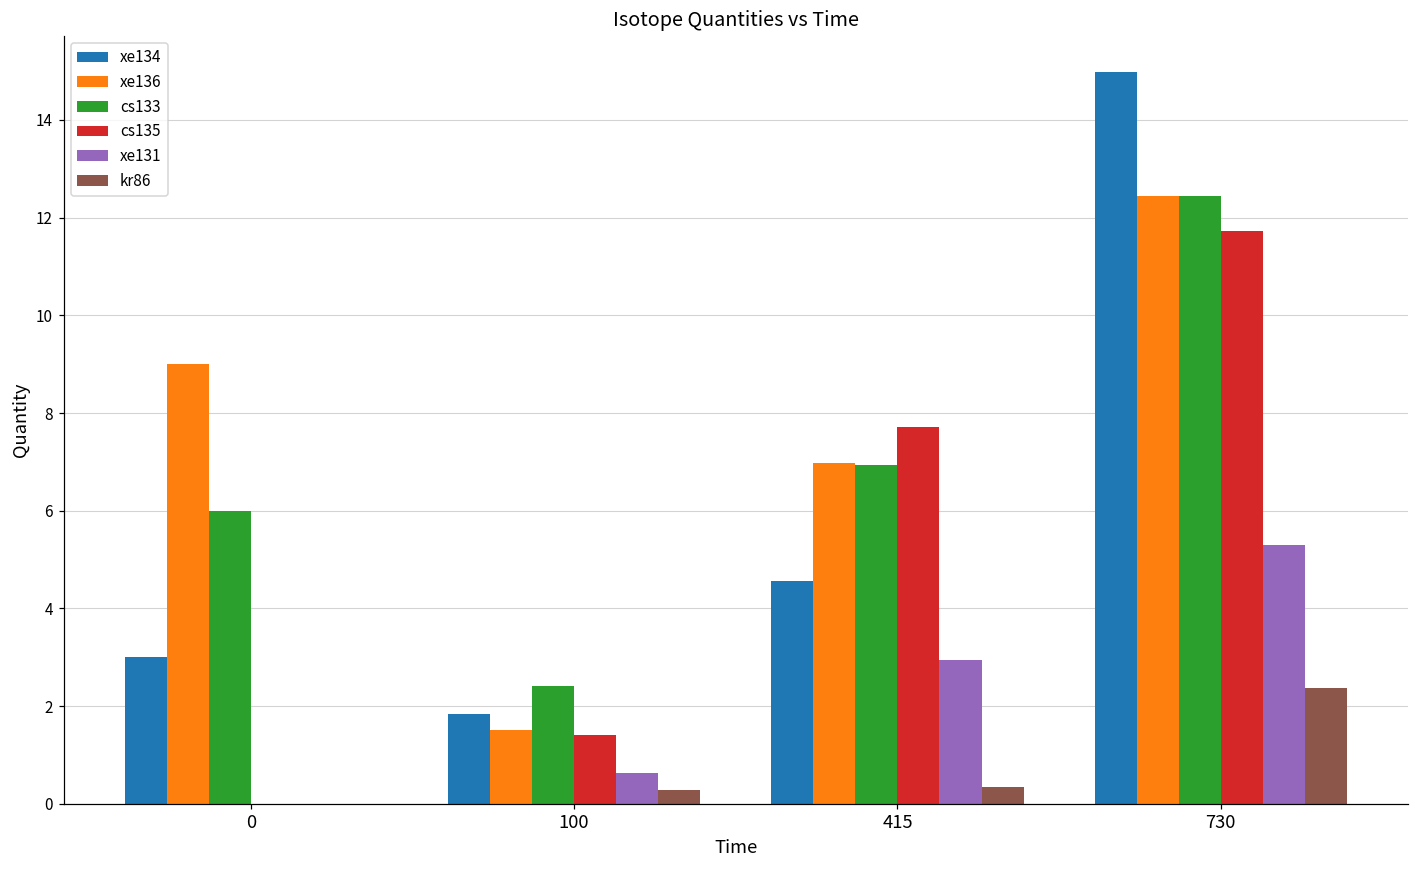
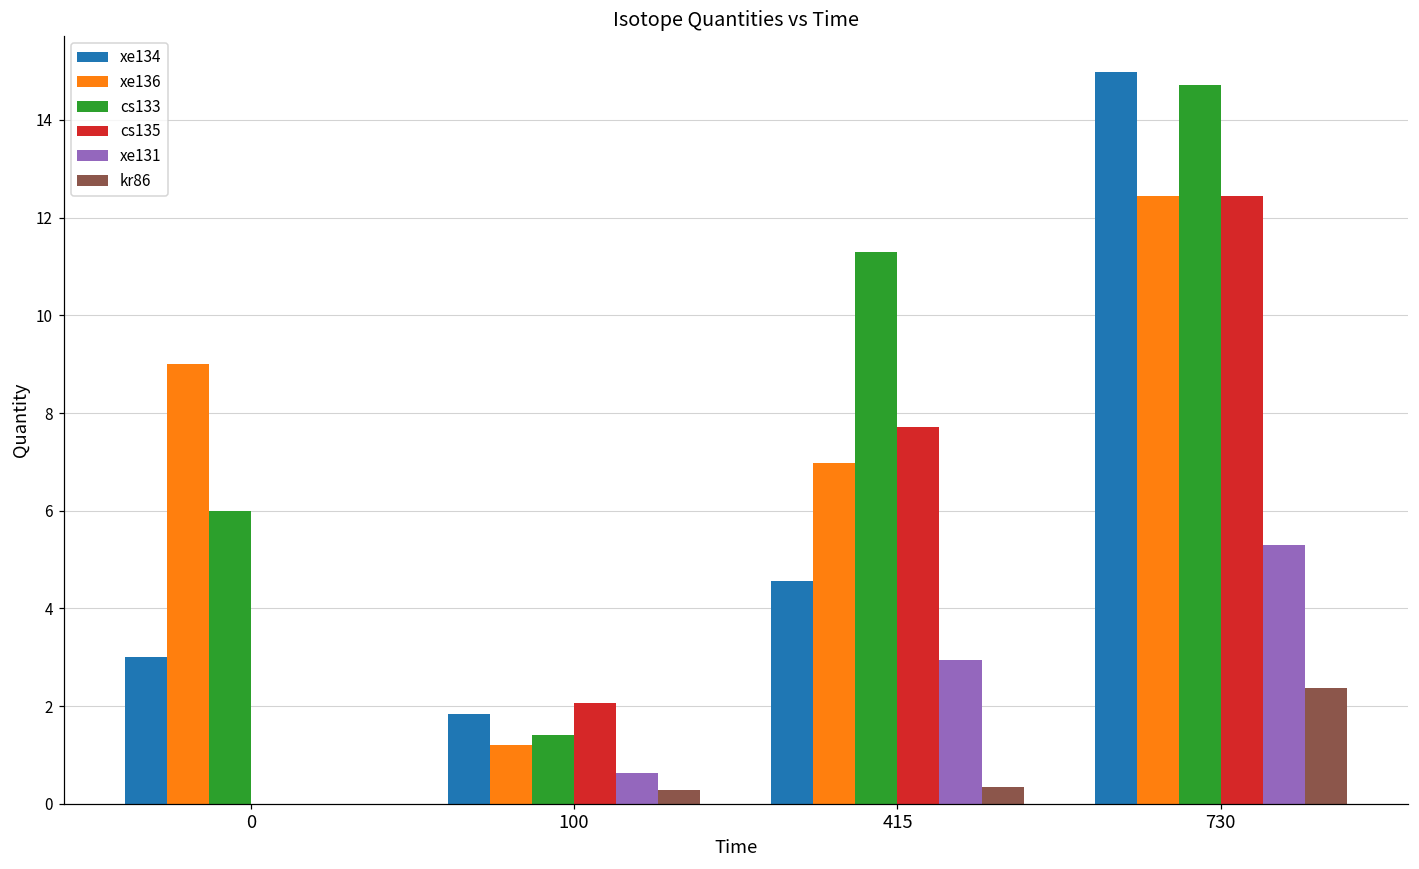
xe136, 100: 1.5 -> 1.2
cs133, 100: 2.4 -> 1.4
cs135, 100: 1.4 -> 2.1
cs133, 415: 6.9 -> 11.3
cs133, 730: 12.4 -> 14.7
cs135, 730: 11.7 -> 12.5
